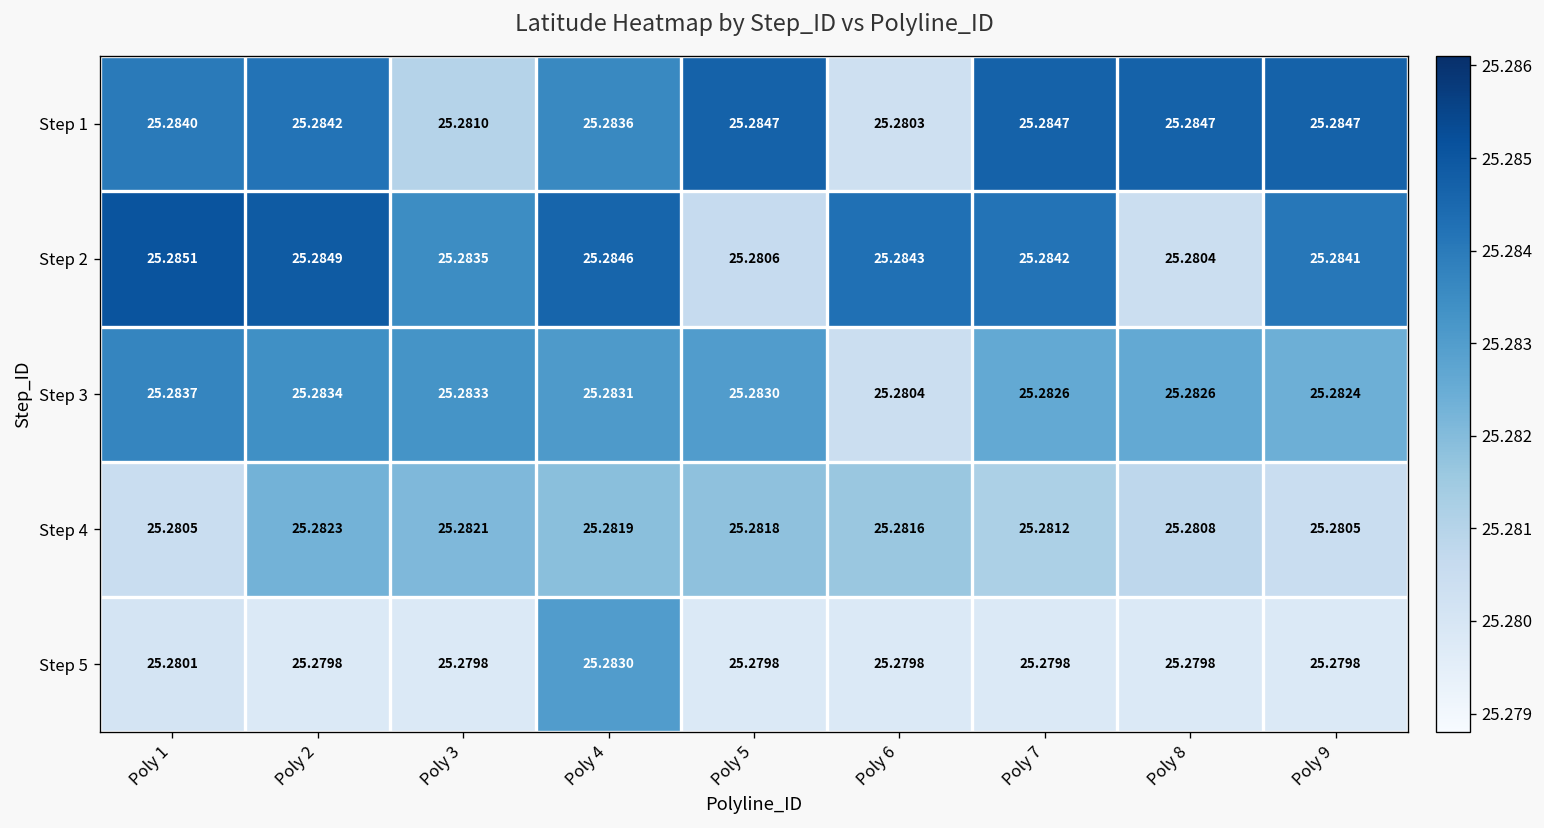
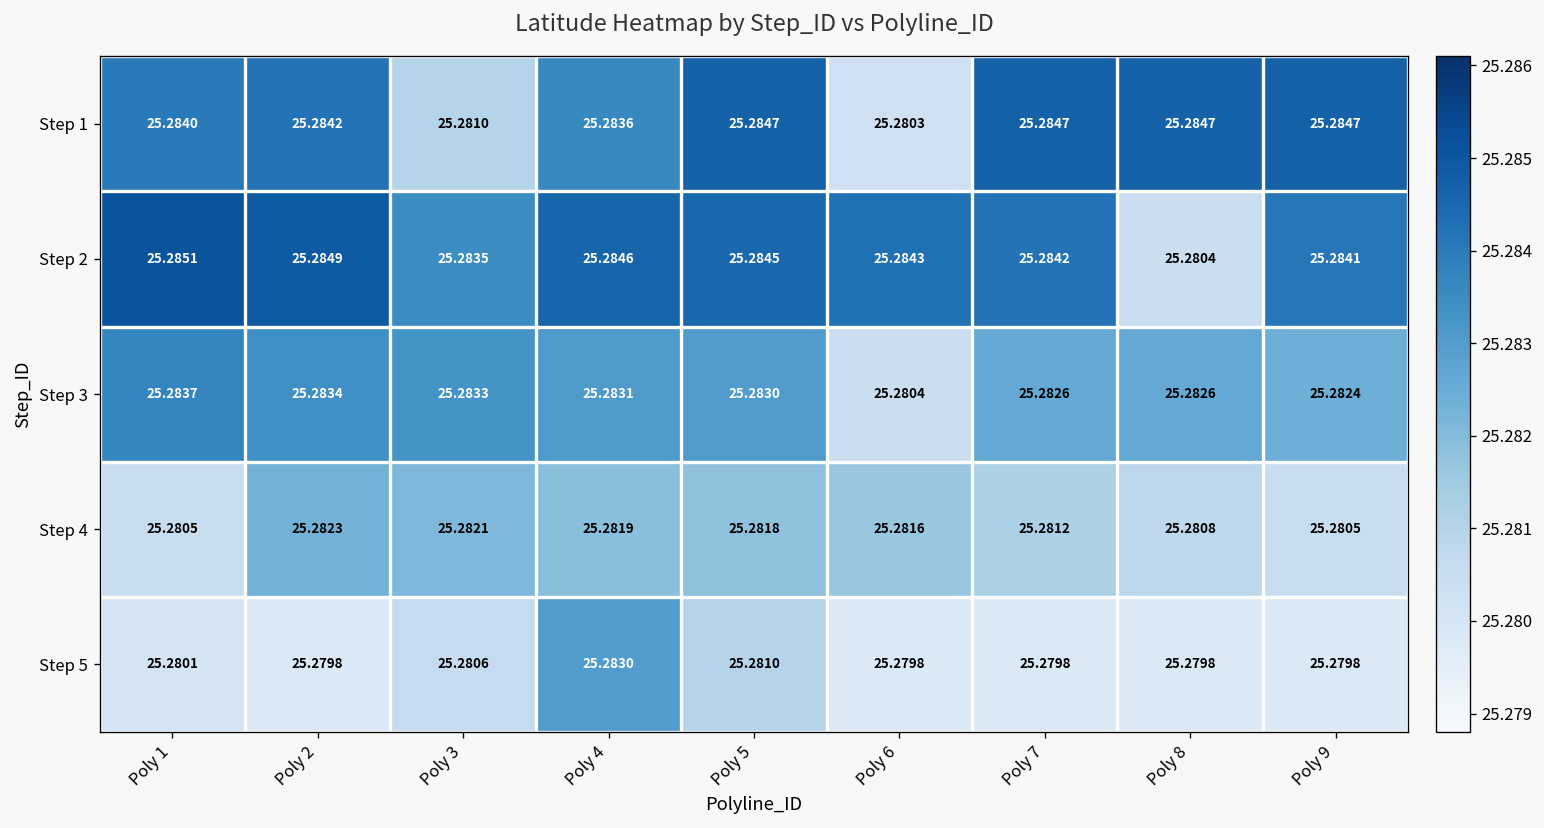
Step 2, Poly 5: 25.2806 -> 25.2845
Step 5, Poly 3: 25.2798 -> 25.2806
Step 5, Poly 5: 25.2798 -> 25.2810
